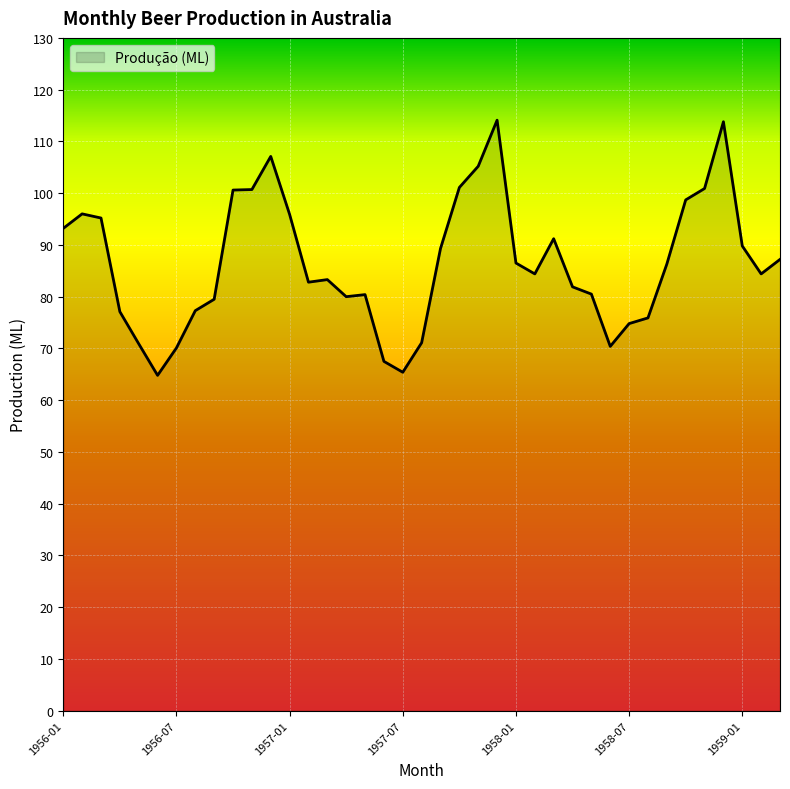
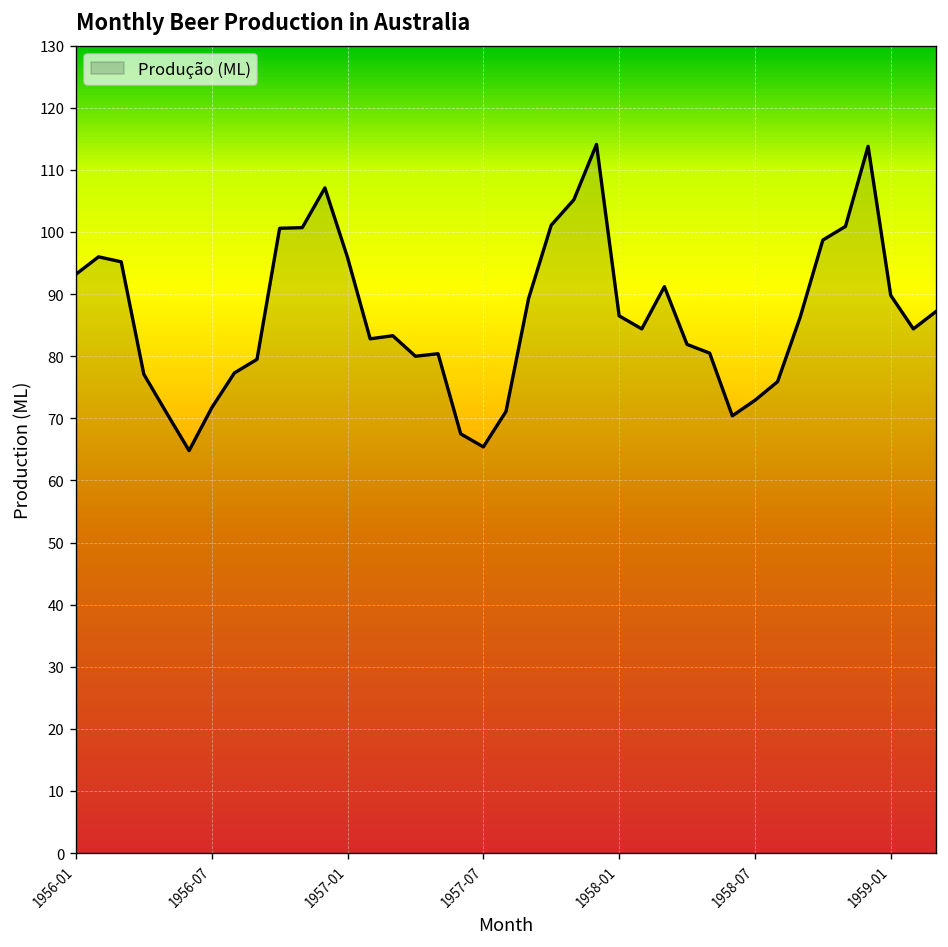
1956-07: 70 -> 72
1958-07: 75 -> 73
